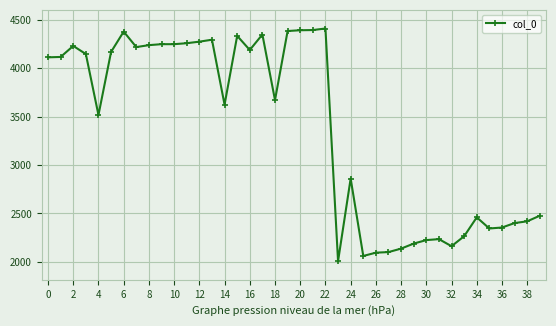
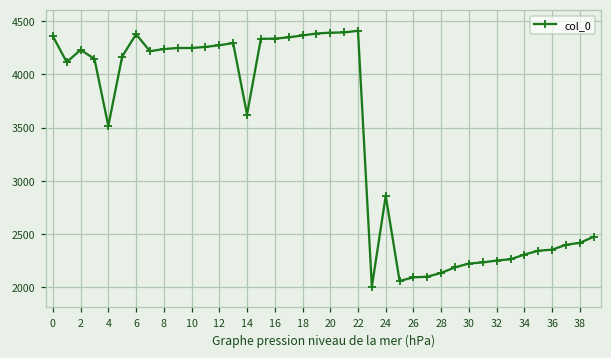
0: 4100 -> 4400
16: 4200 -> 4300
18: 3700 -> 4400
32: 2200 -> 2300
34: 2500 -> 2300
